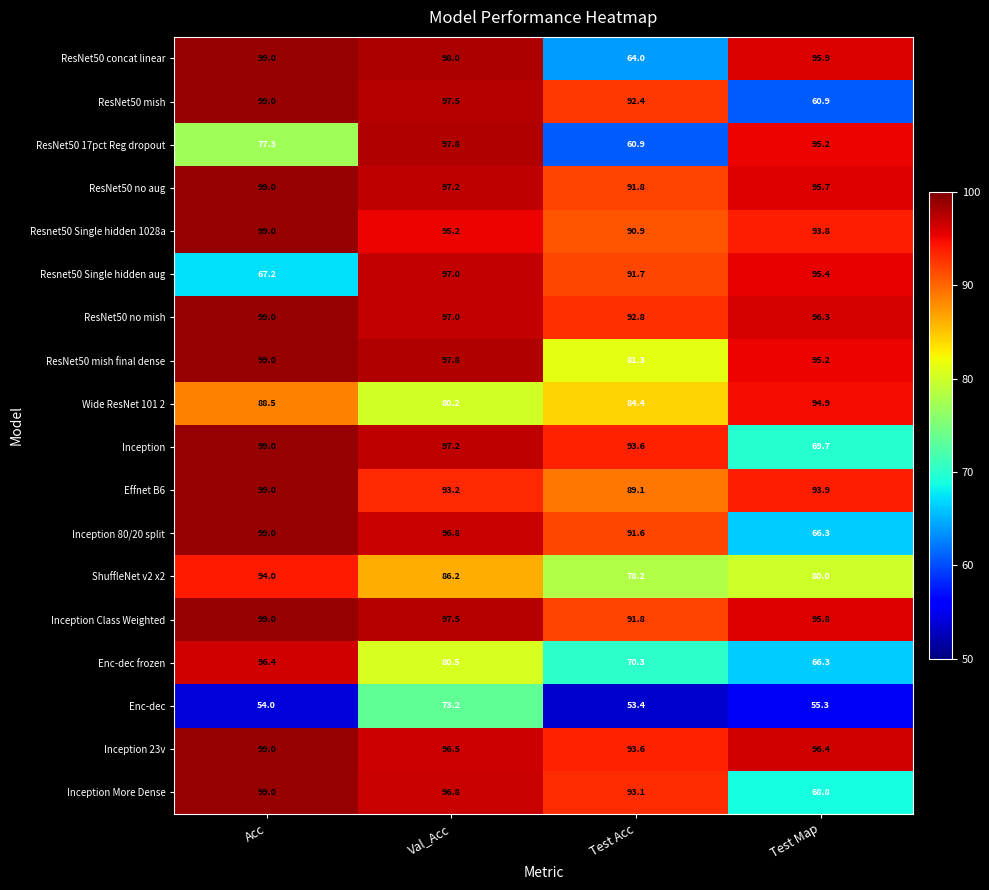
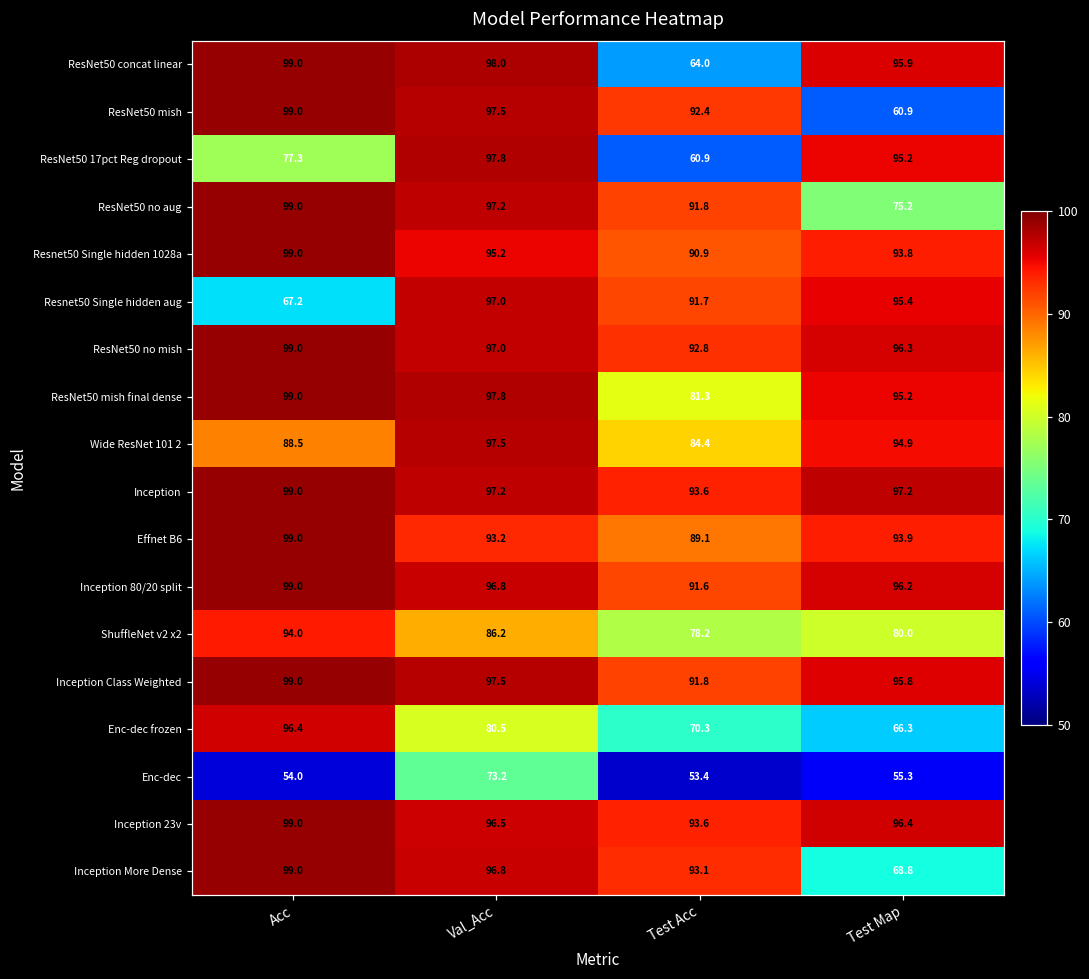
ResNet50 no aug, Test Map: 95.7 -> 75.2
Wide ResNet 101 2, Val_Acc: 80.2 -> 97.5
Inception, Test Map: 69.7 -> 97.2
Inception 80/20 split, Test Map: 66.3 -> 96.2
